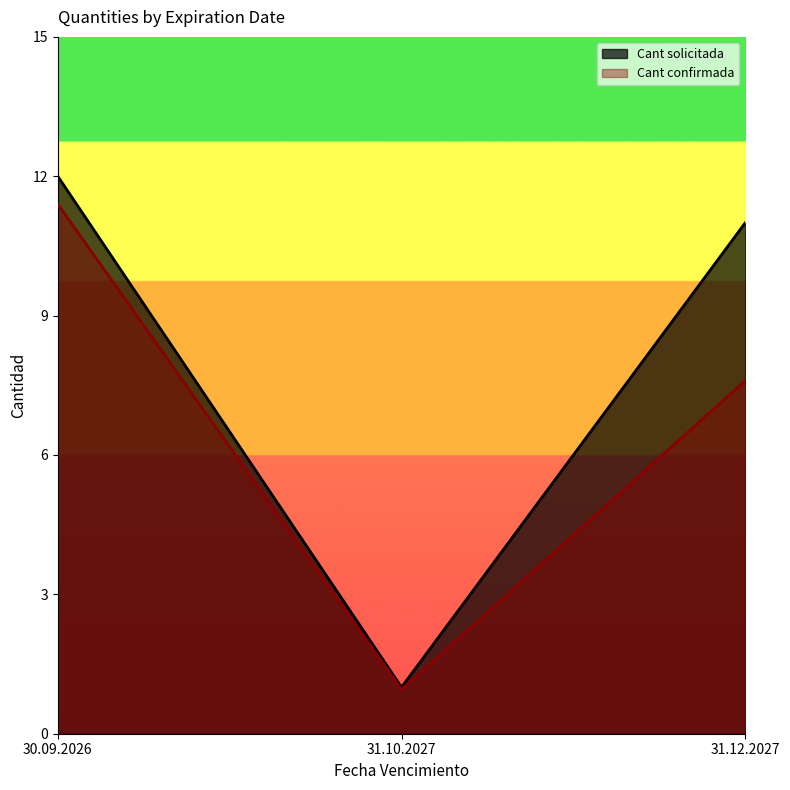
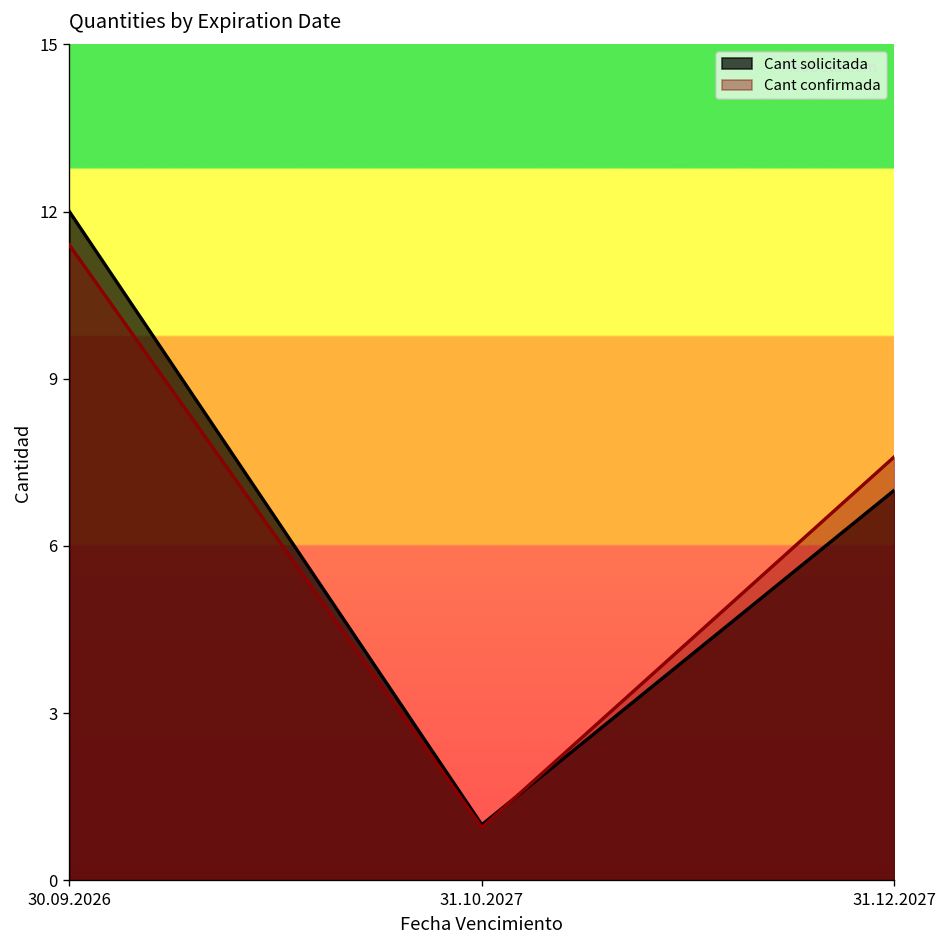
Cant solicitada, 31.12.2027: 11 -> 7
